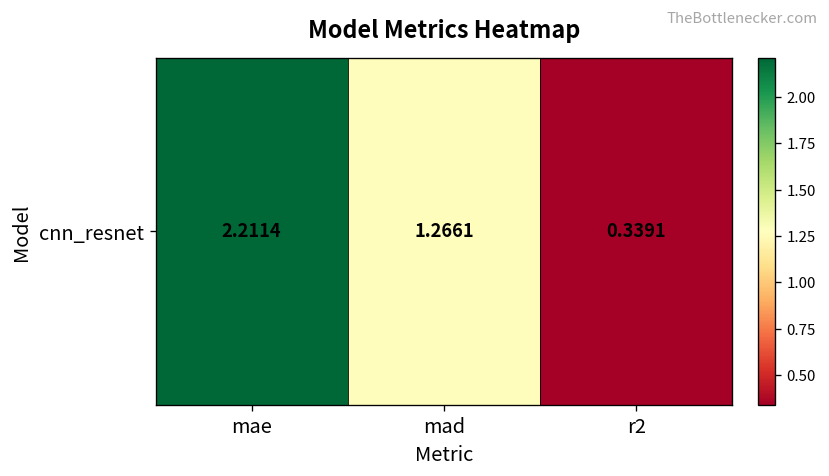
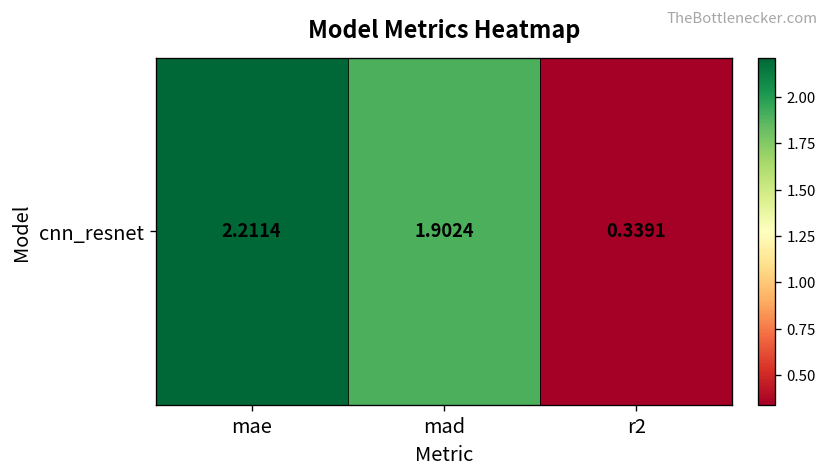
cnn_resnet, mad: 1.2661 -> 1.9024
